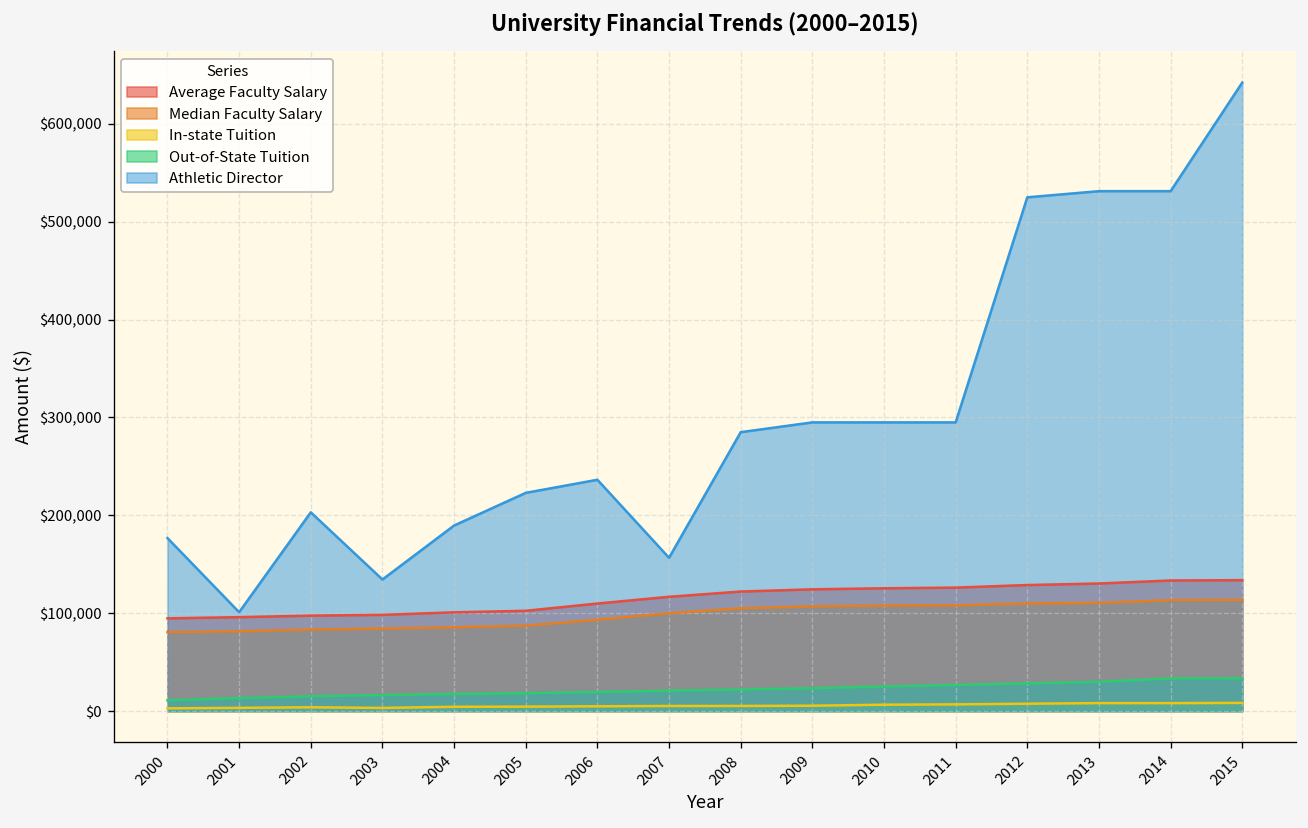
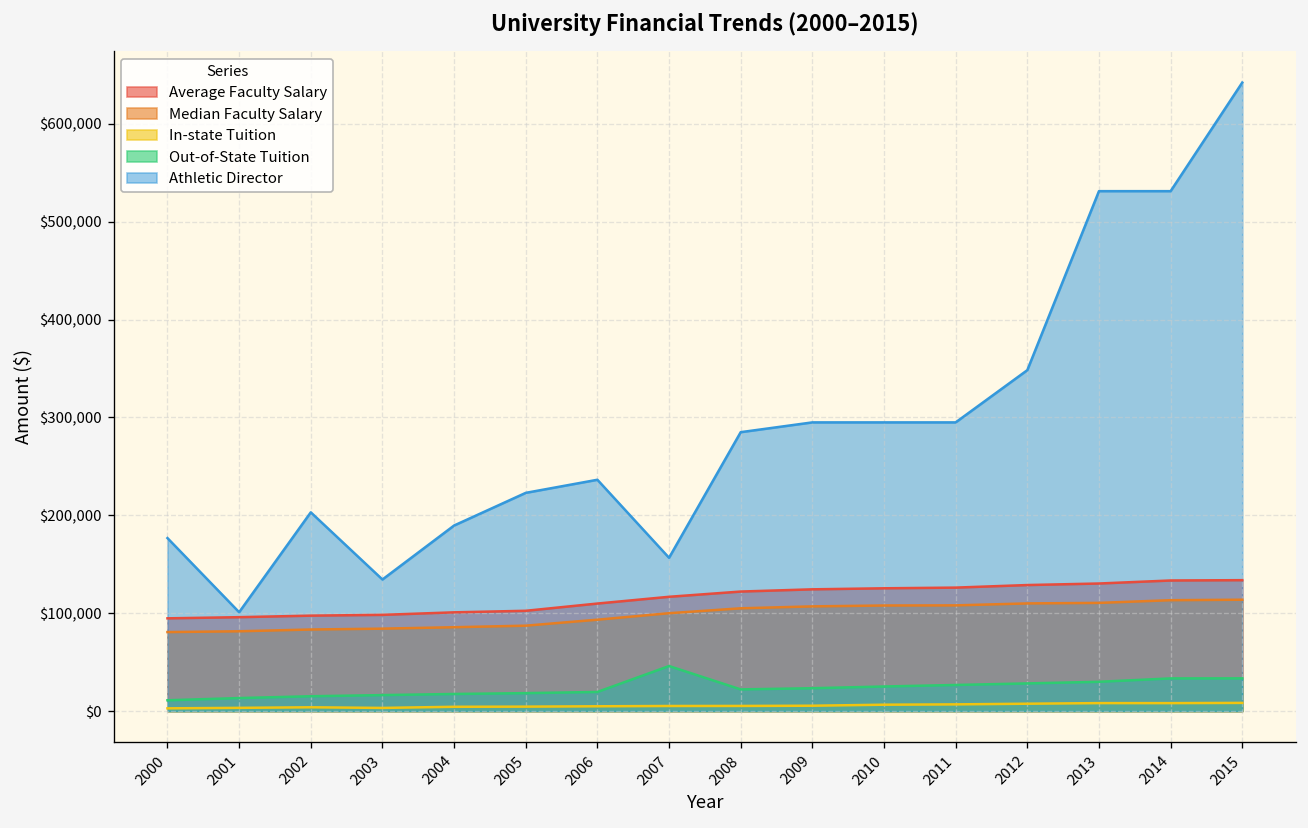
Out-of-State Tuition, 2007: $20,000 -> $50,000
Athletic Director, 2012: $530,000 -> $350,000
